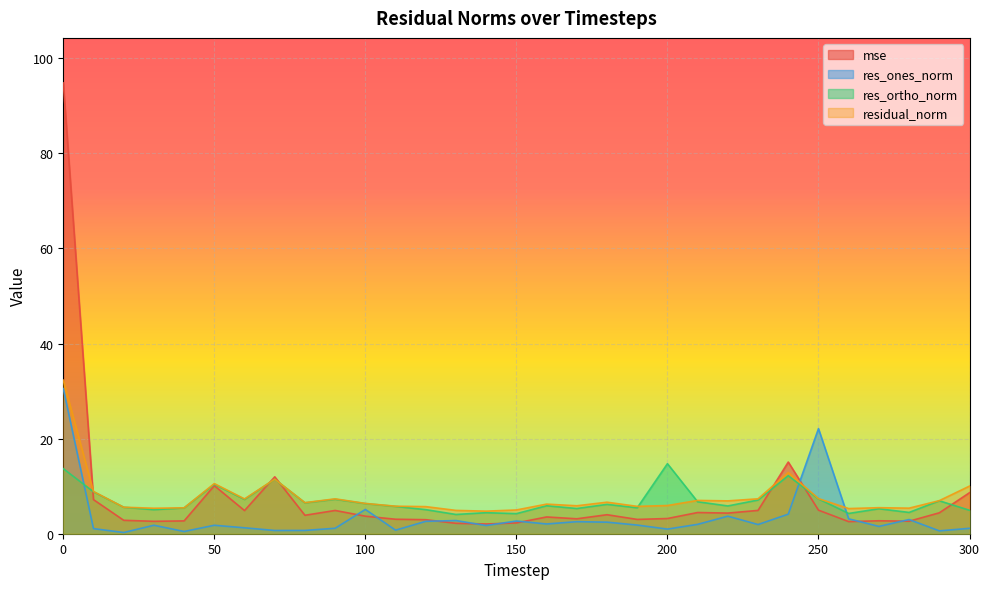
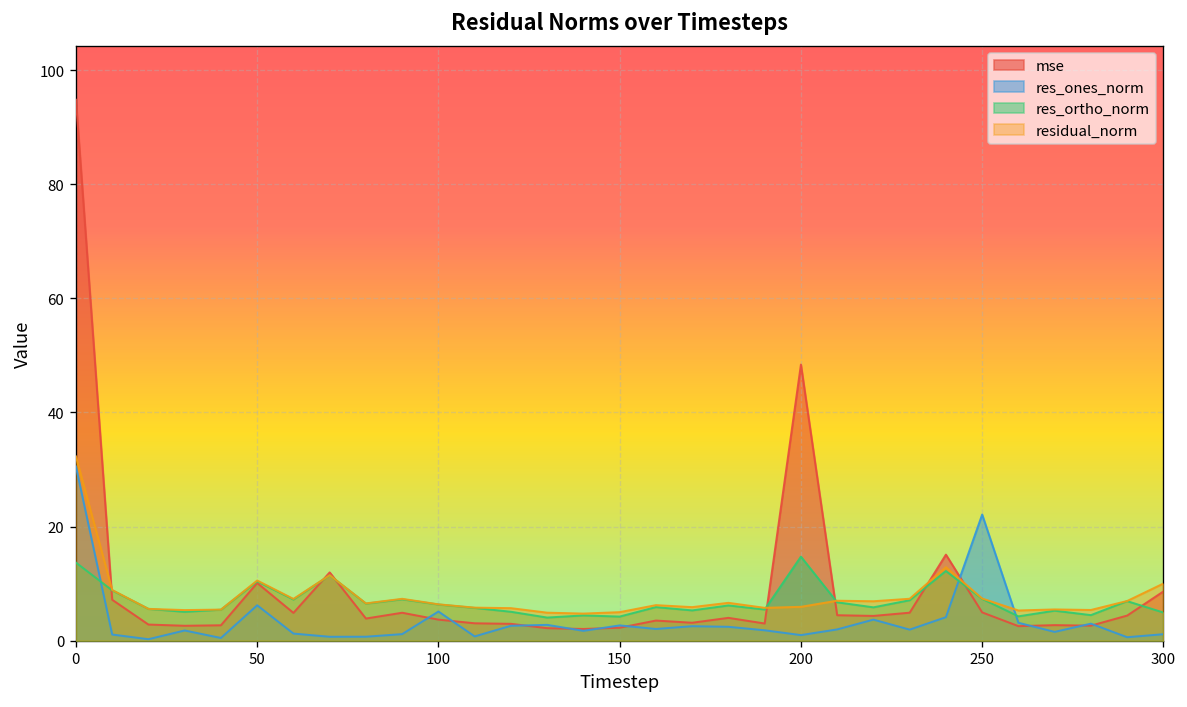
res_ones_norm, 50: 2 -> 6
mse, 200: 3 -> 48
